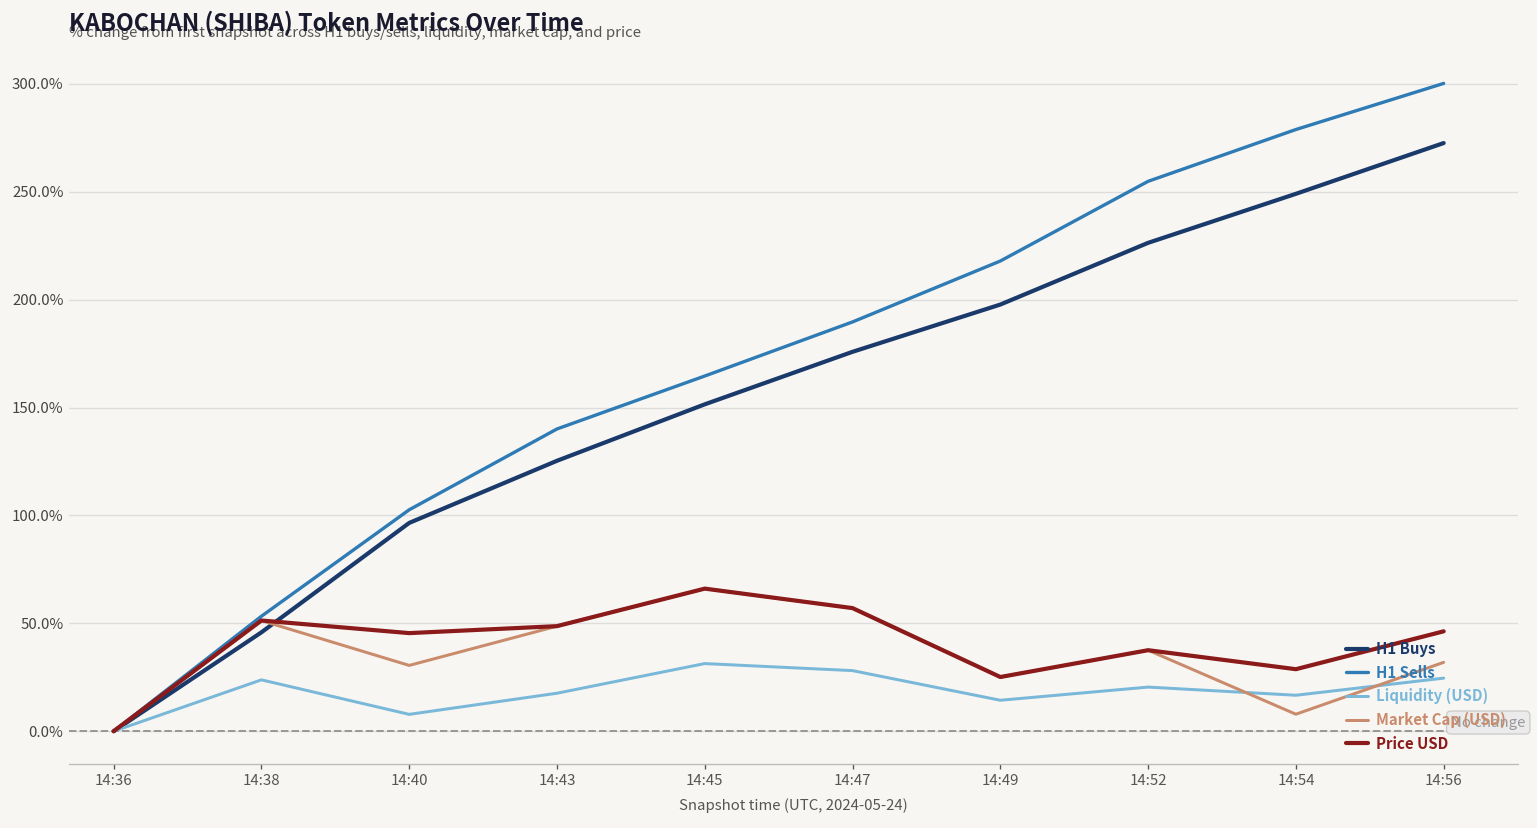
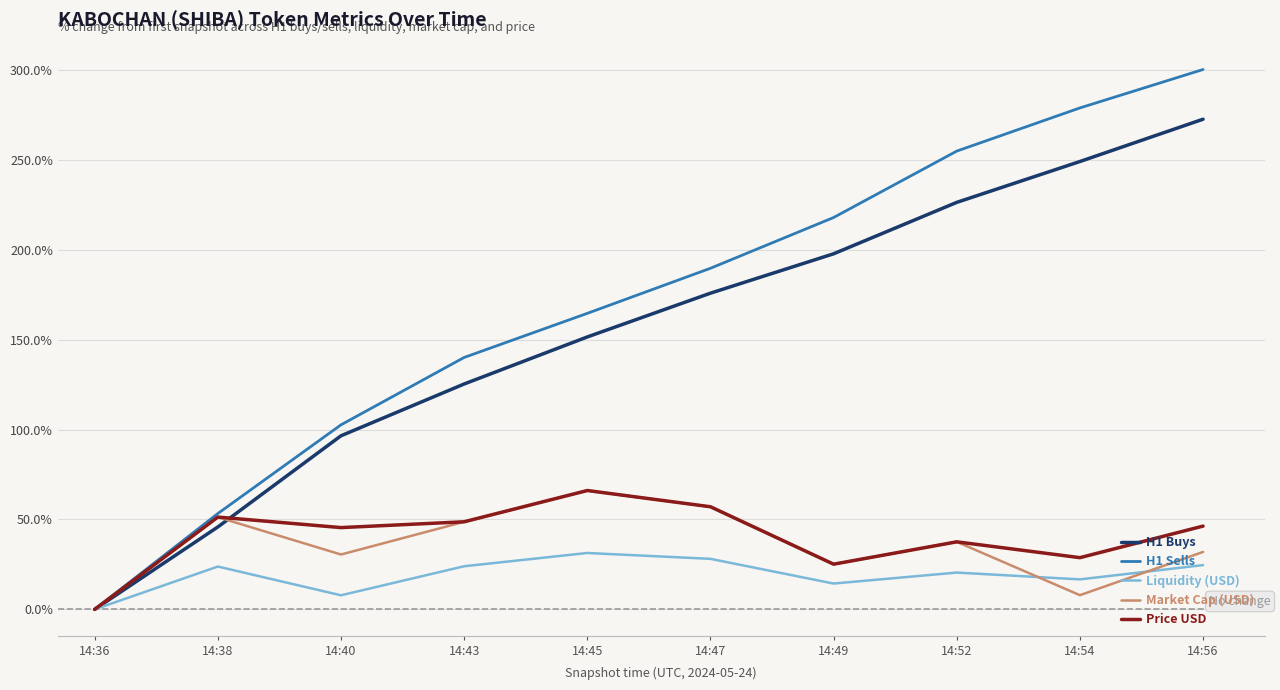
Liquidity (USD), 14:43: 18% -> 24%
